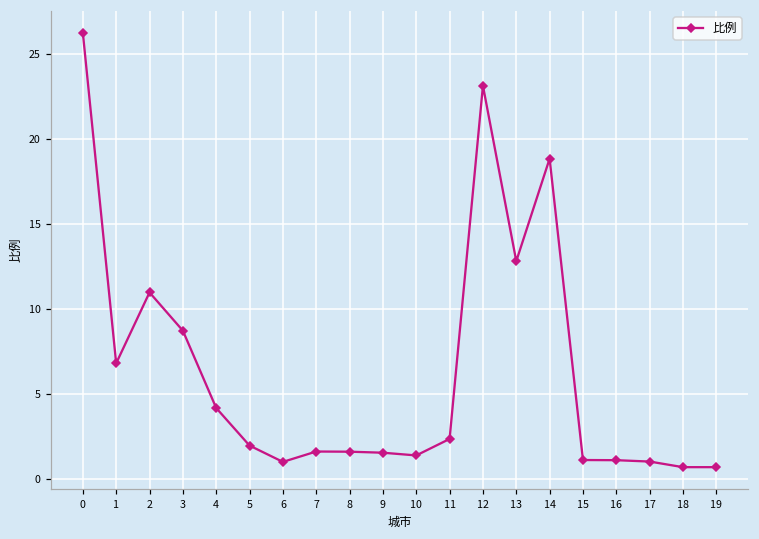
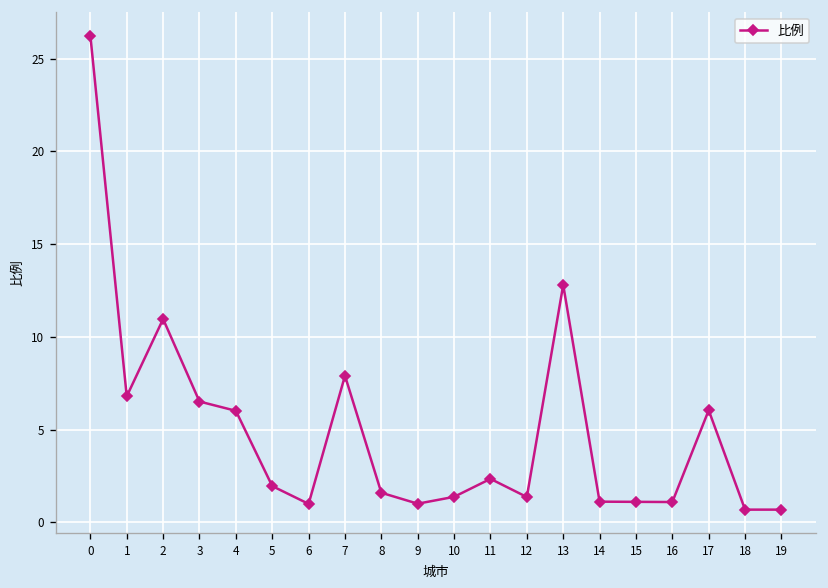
3: 8.7 -> 6.5
4: 4.2 -> 6.0
7: 1.6 -> 7.9
9: 1.5 -> 1.0
12: 23.1 -> 1.4
14: 18.8 -> 1.1
17: 1.0 -> 6.0
